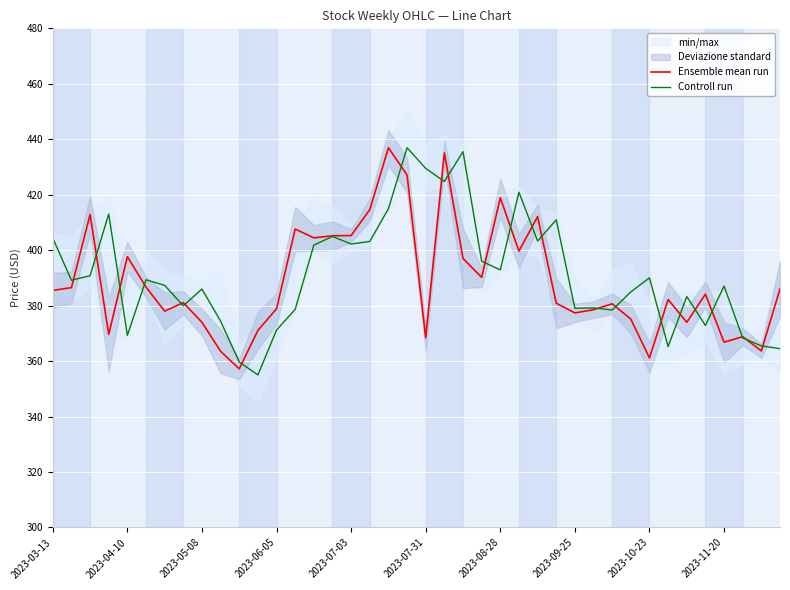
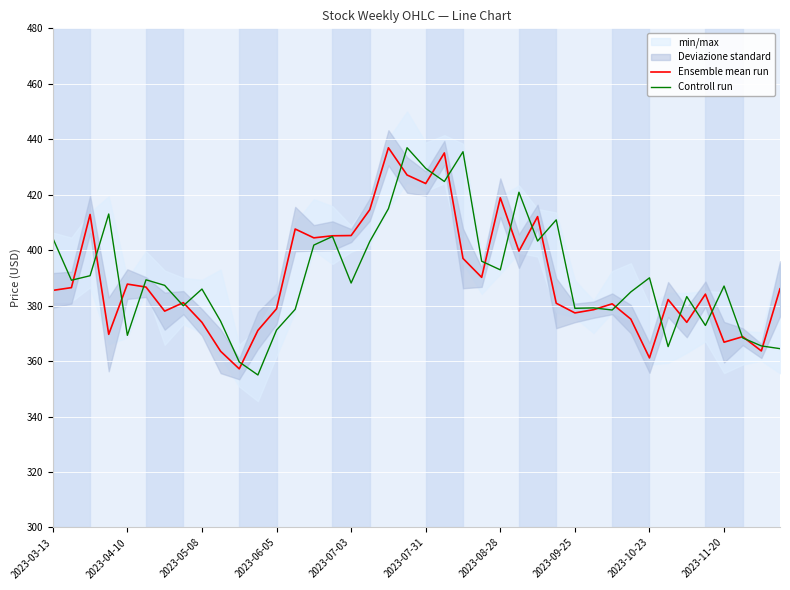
Ensemble mean run, 2023-04-10: 398 -> 388
Controll run, 2023-07-03: 402 -> 388
Ensemble mean run, 2023-07-31: 368 -> 424
